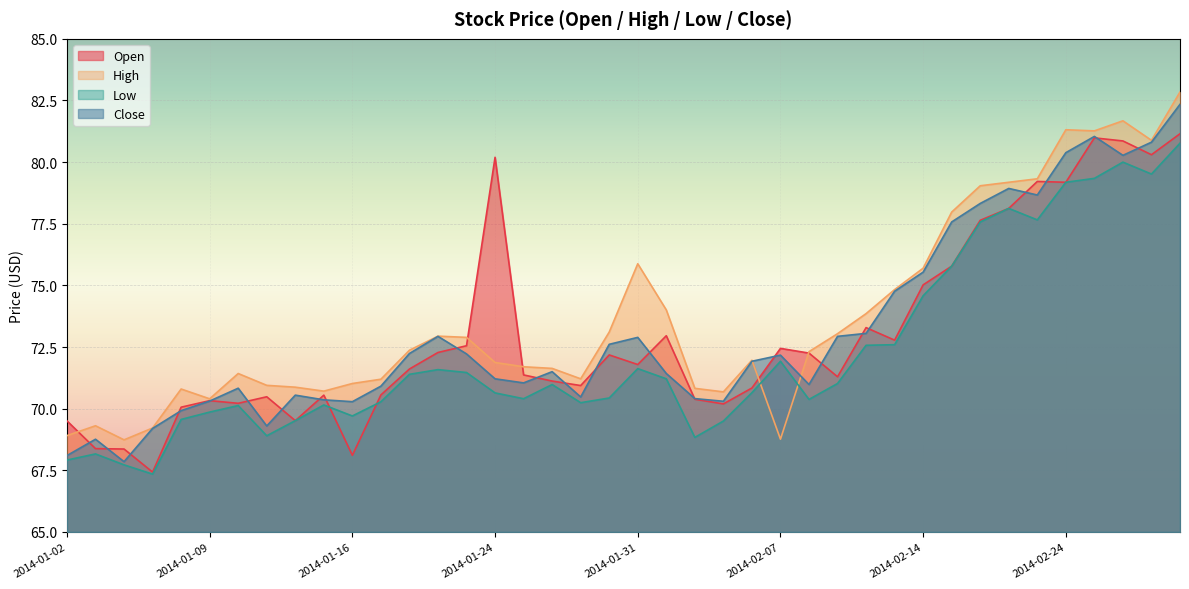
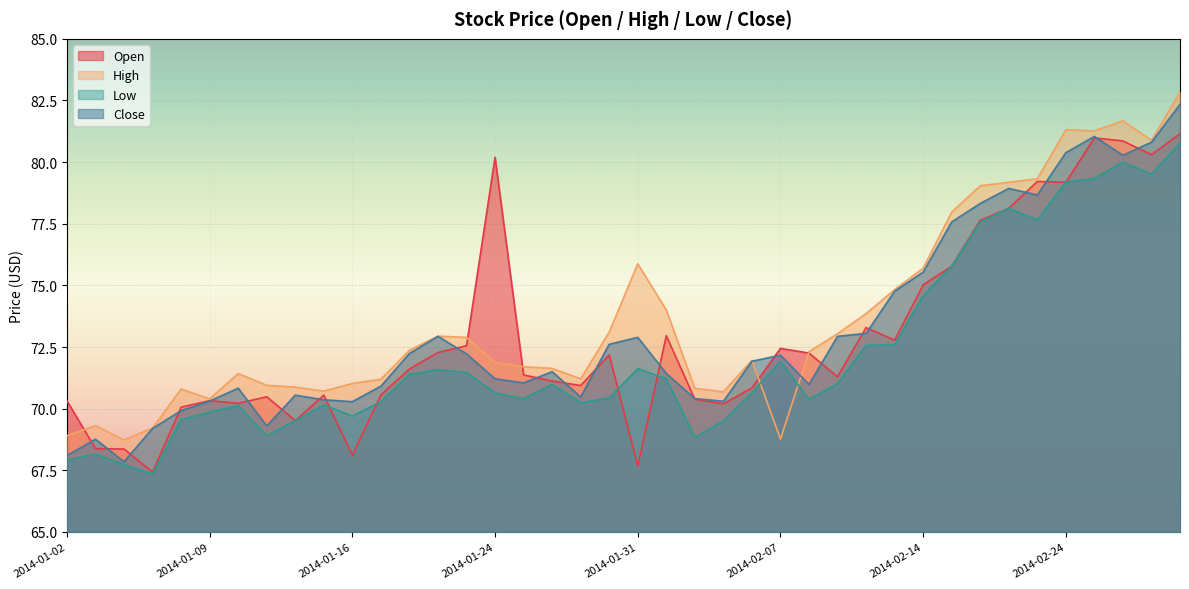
Open, 2014-01-02: 69.5 -> 70.3
Open, 2014-01-31: 71.8 -> 67.7
